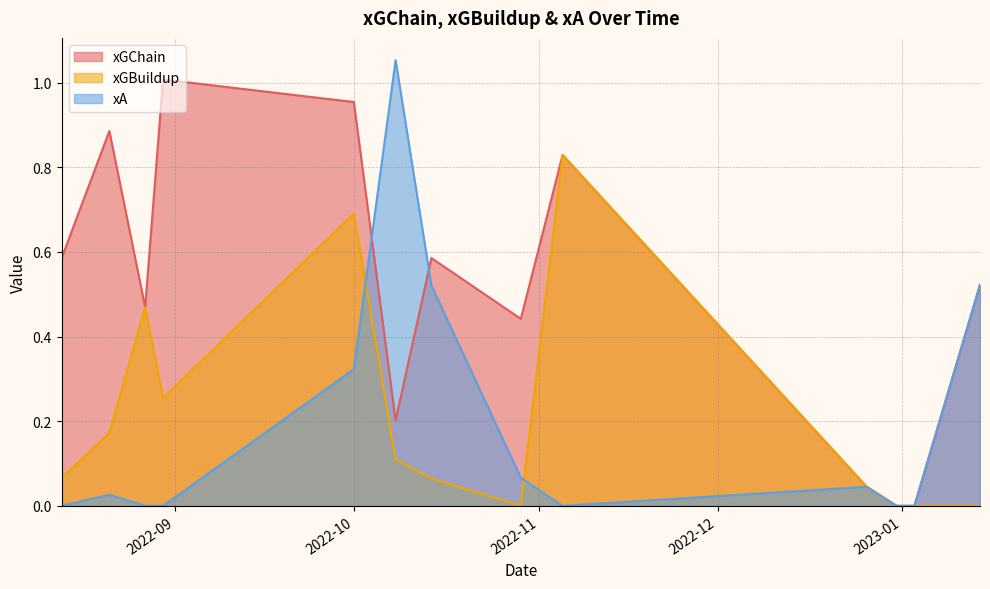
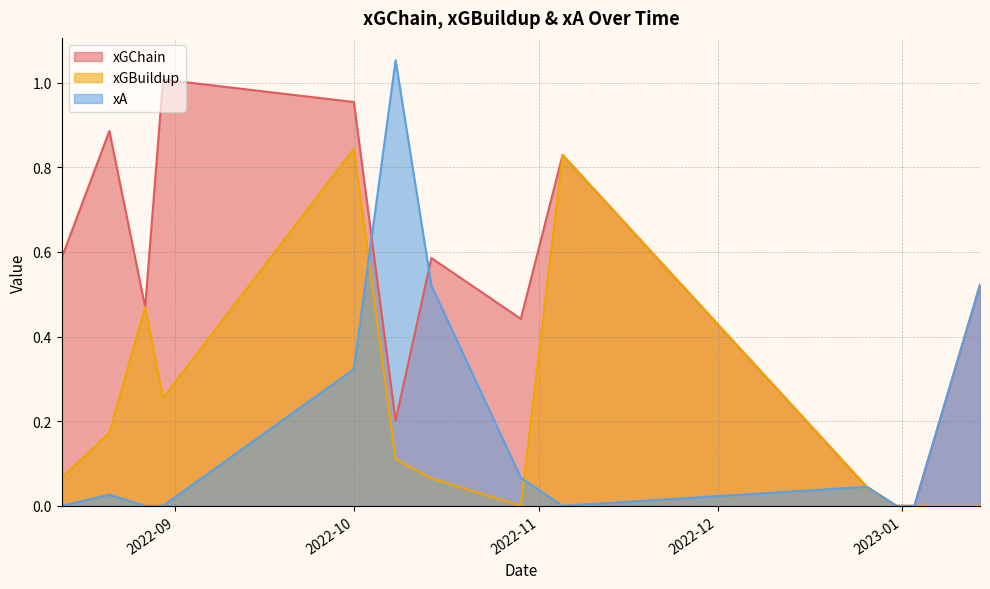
xGBuildup, 2022-10: 0.69 -> 0.84
